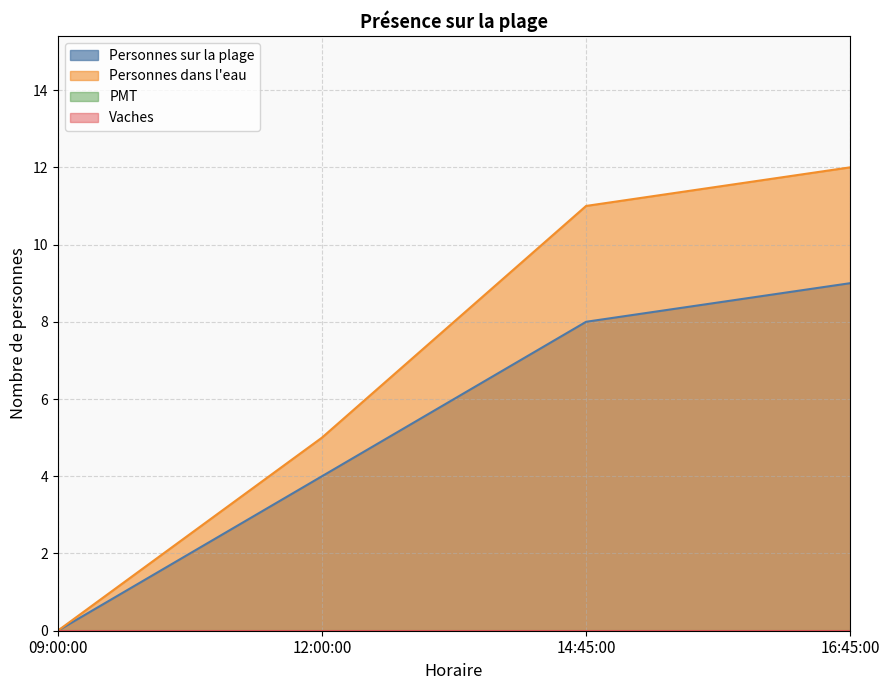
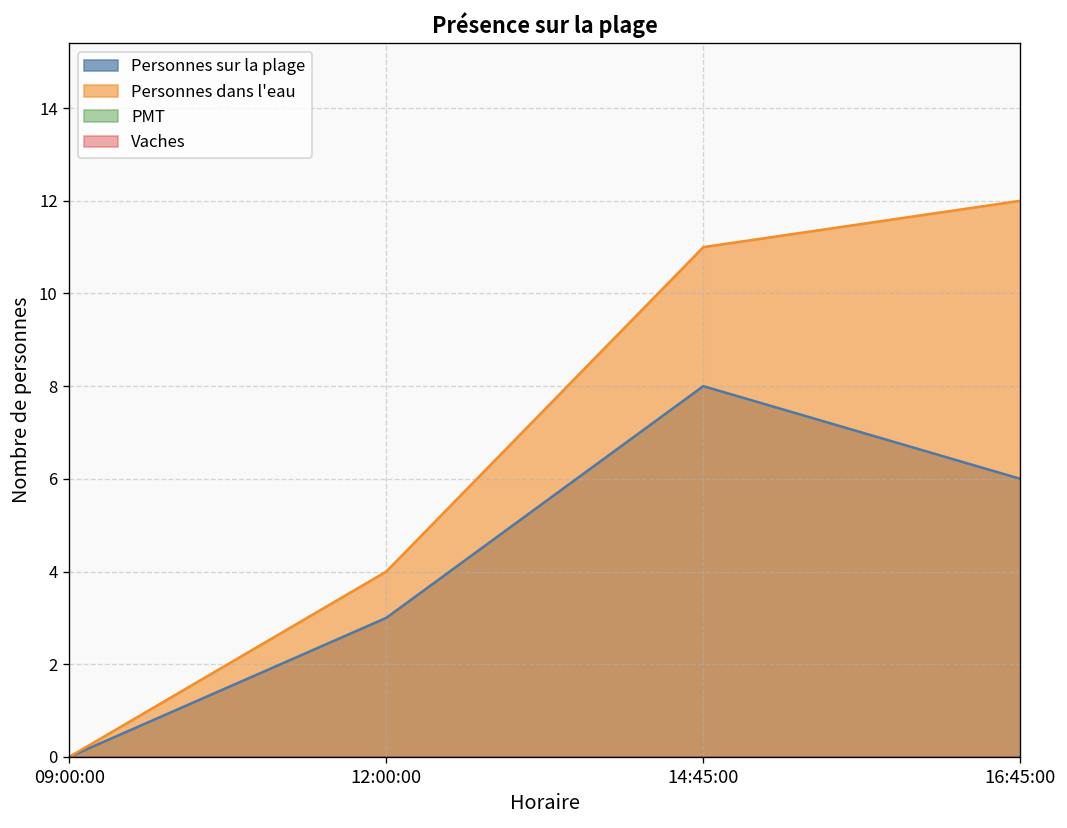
Personnes sur la plage, 12:00:00: 4 -> 3
Personnes dans l'eau, 12:00:00: 5 -> 4
Personnes sur la plage, 16:45:00: 9 -> 6
